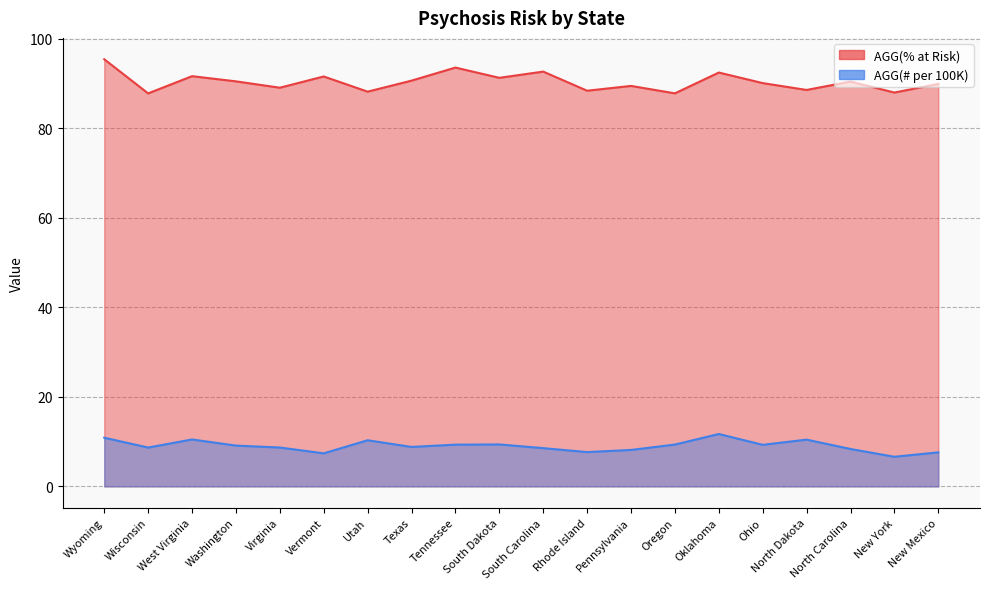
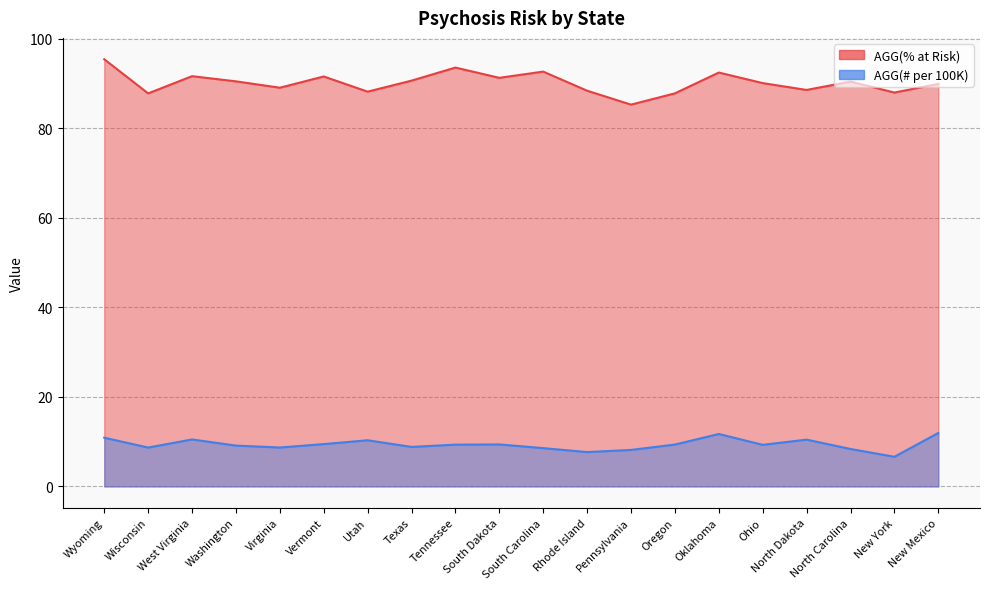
AGG(# per 100K), Vermont: 7 -> 9
AGG(% at Risk), Pennsylvania: 89 -> 85
AGG(# per 100K), New Mexico: 8 -> 12
